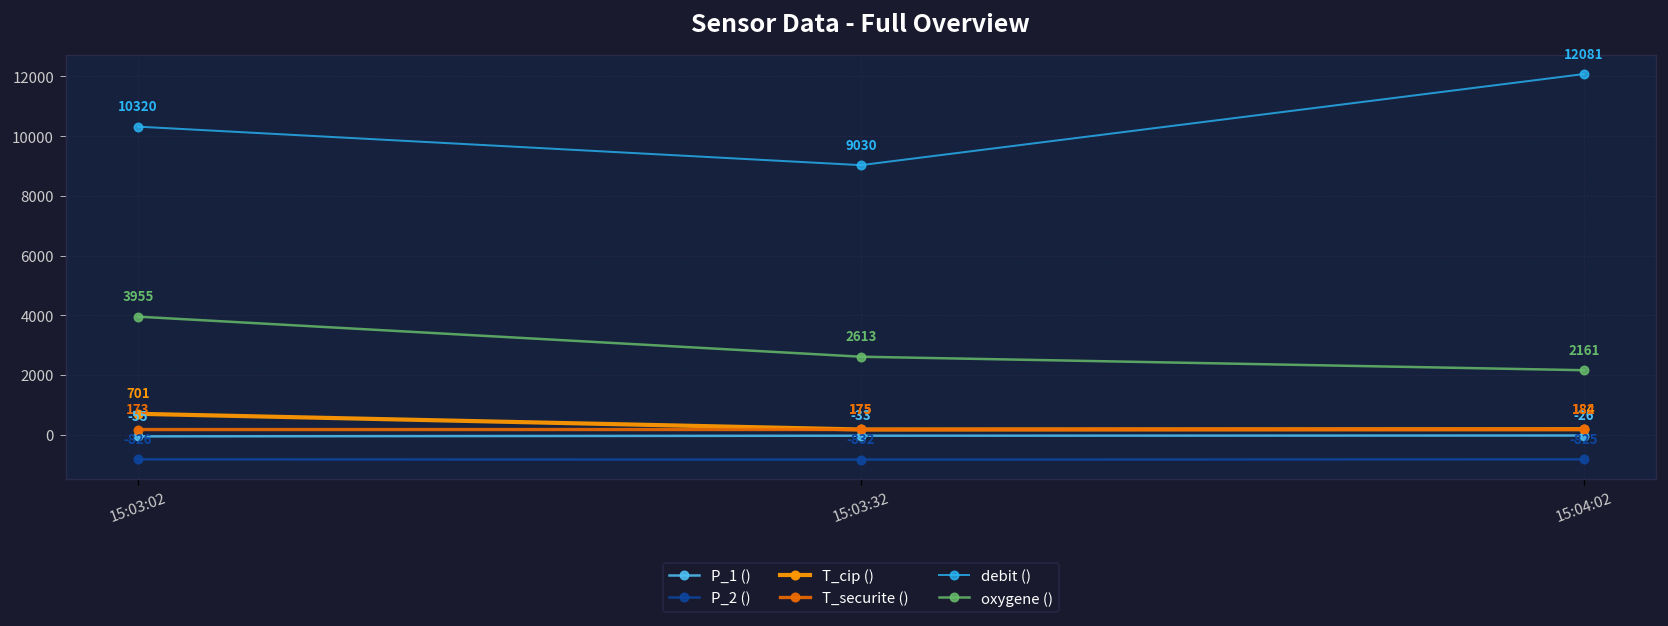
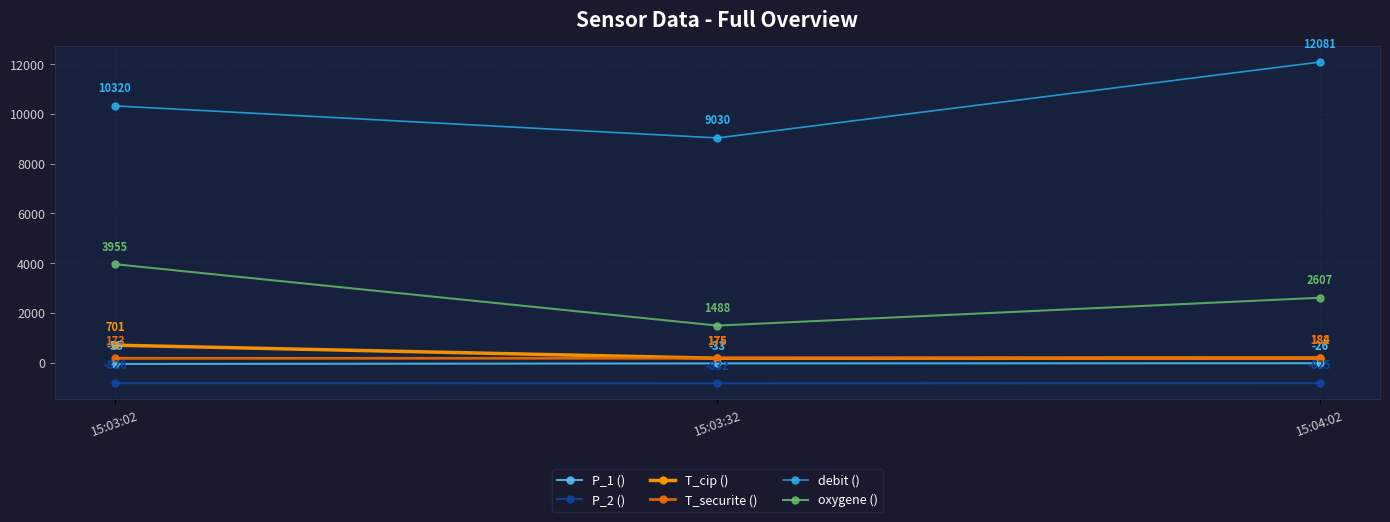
oxygene (), 15:03:32: 2613 -> 1488
oxygene (), 15:04:02: 2161 -> 2607
